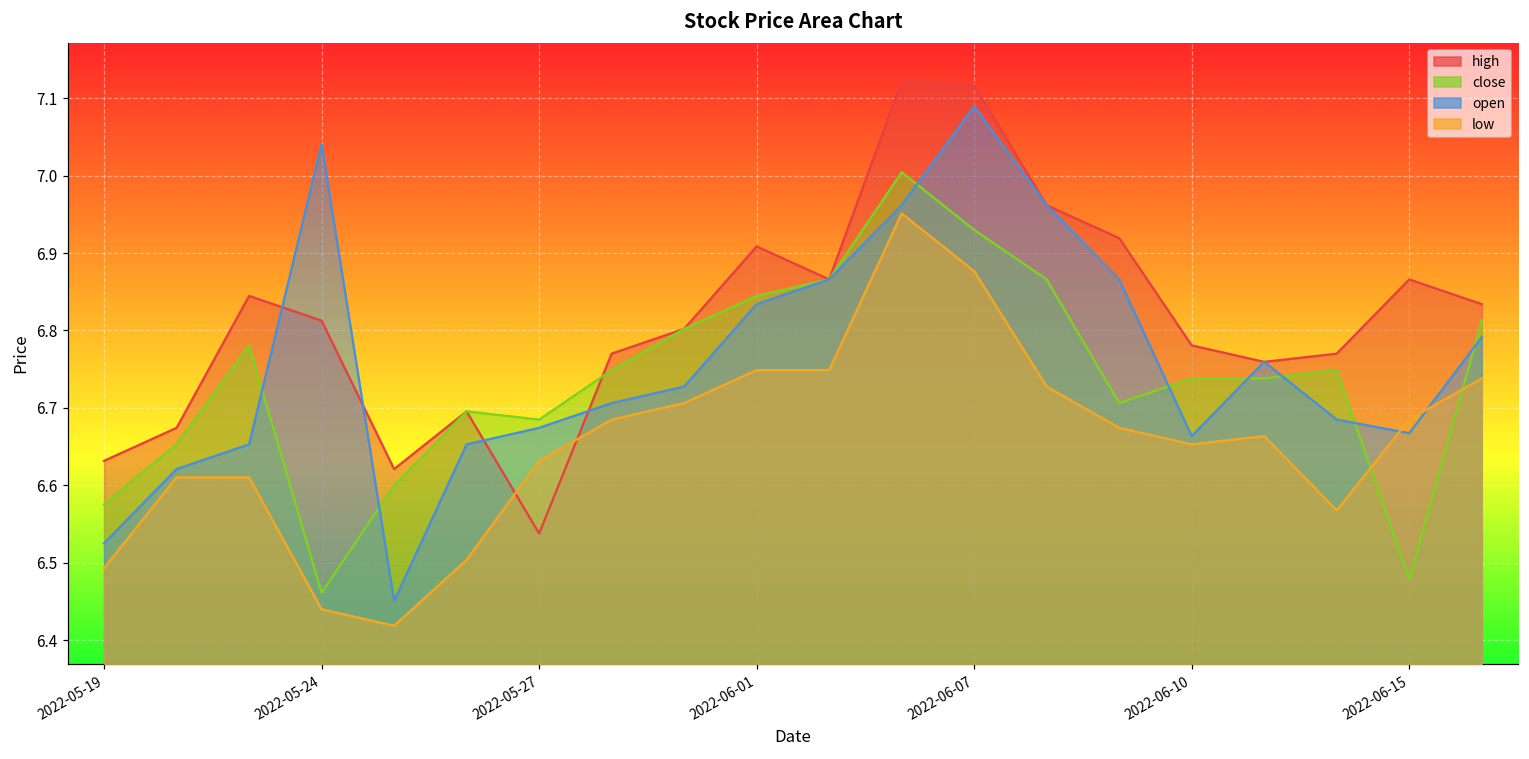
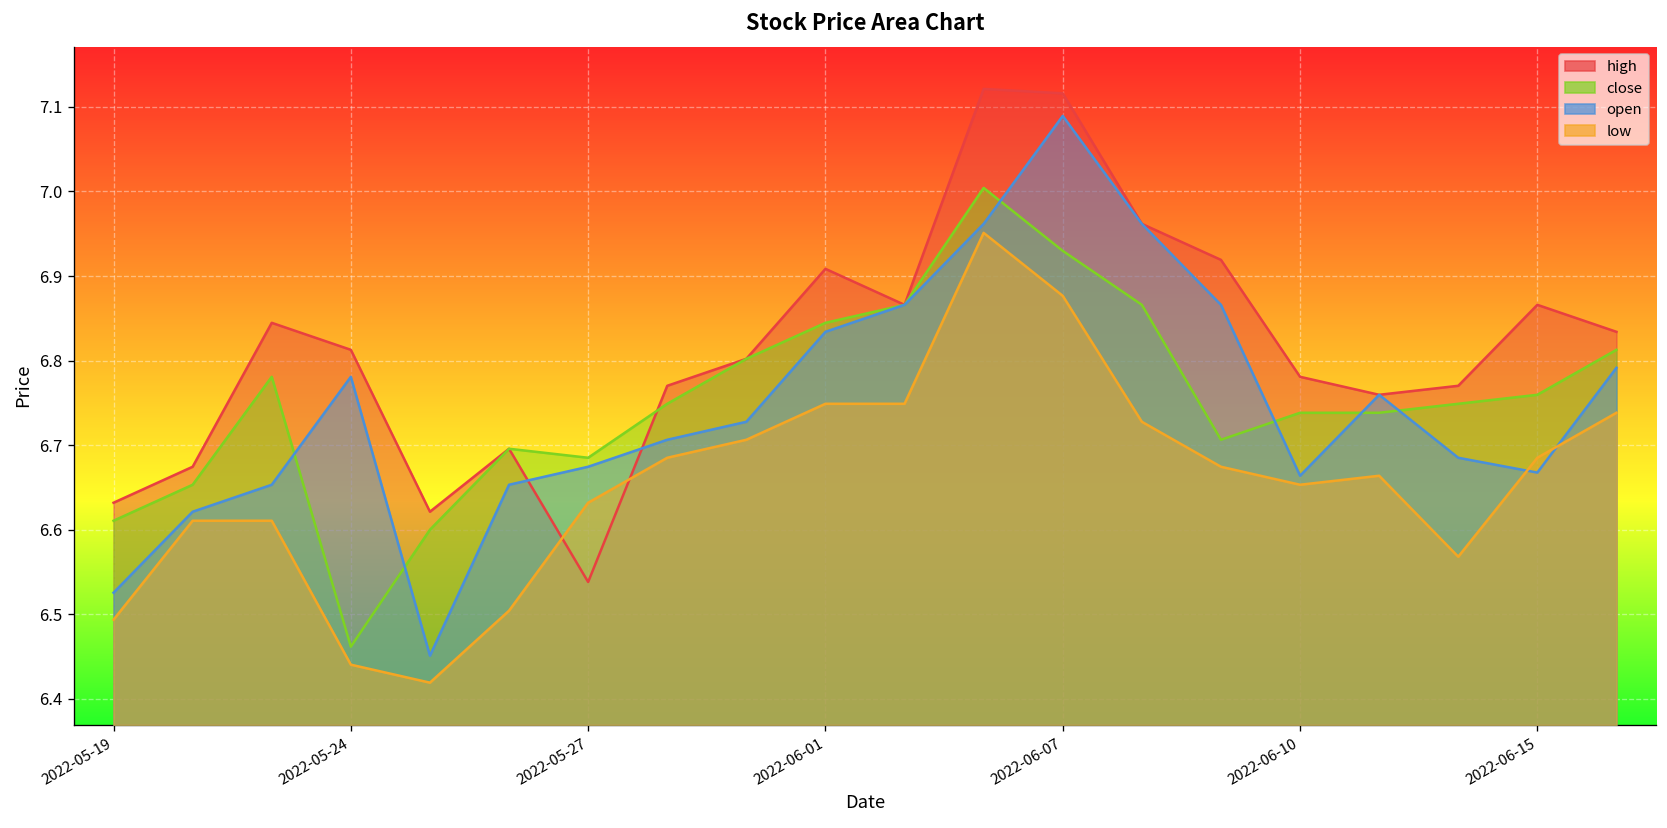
close, 2022-05-19: 6.58 -> 6.61
open, 2022-05-24: 7.04 -> 6.78
close, 2022-06-15: 6.48 -> 6.76
